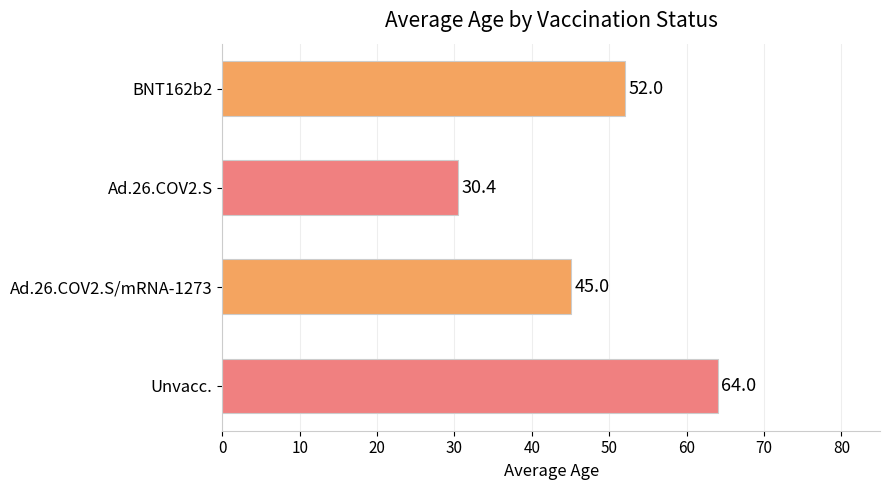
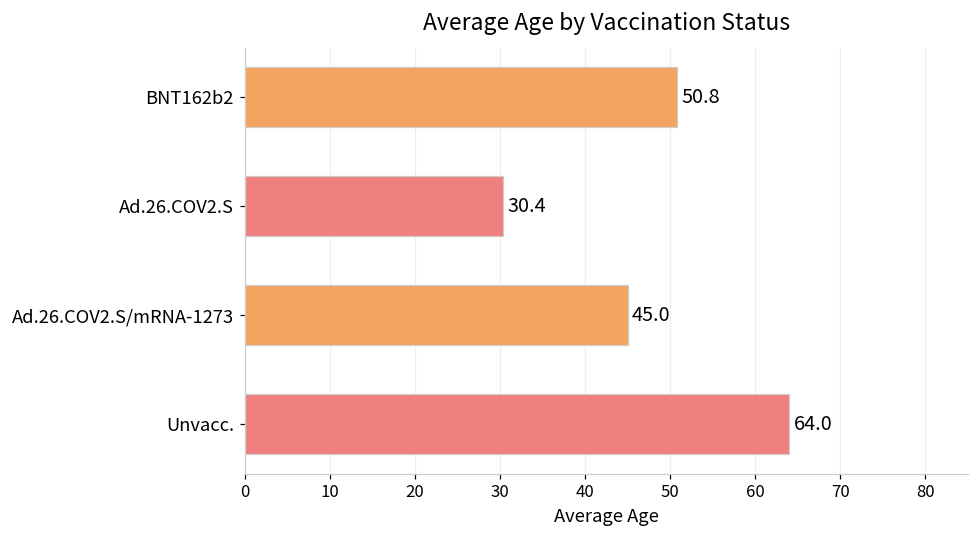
BNT162b2: 52.0 -> 50.8
